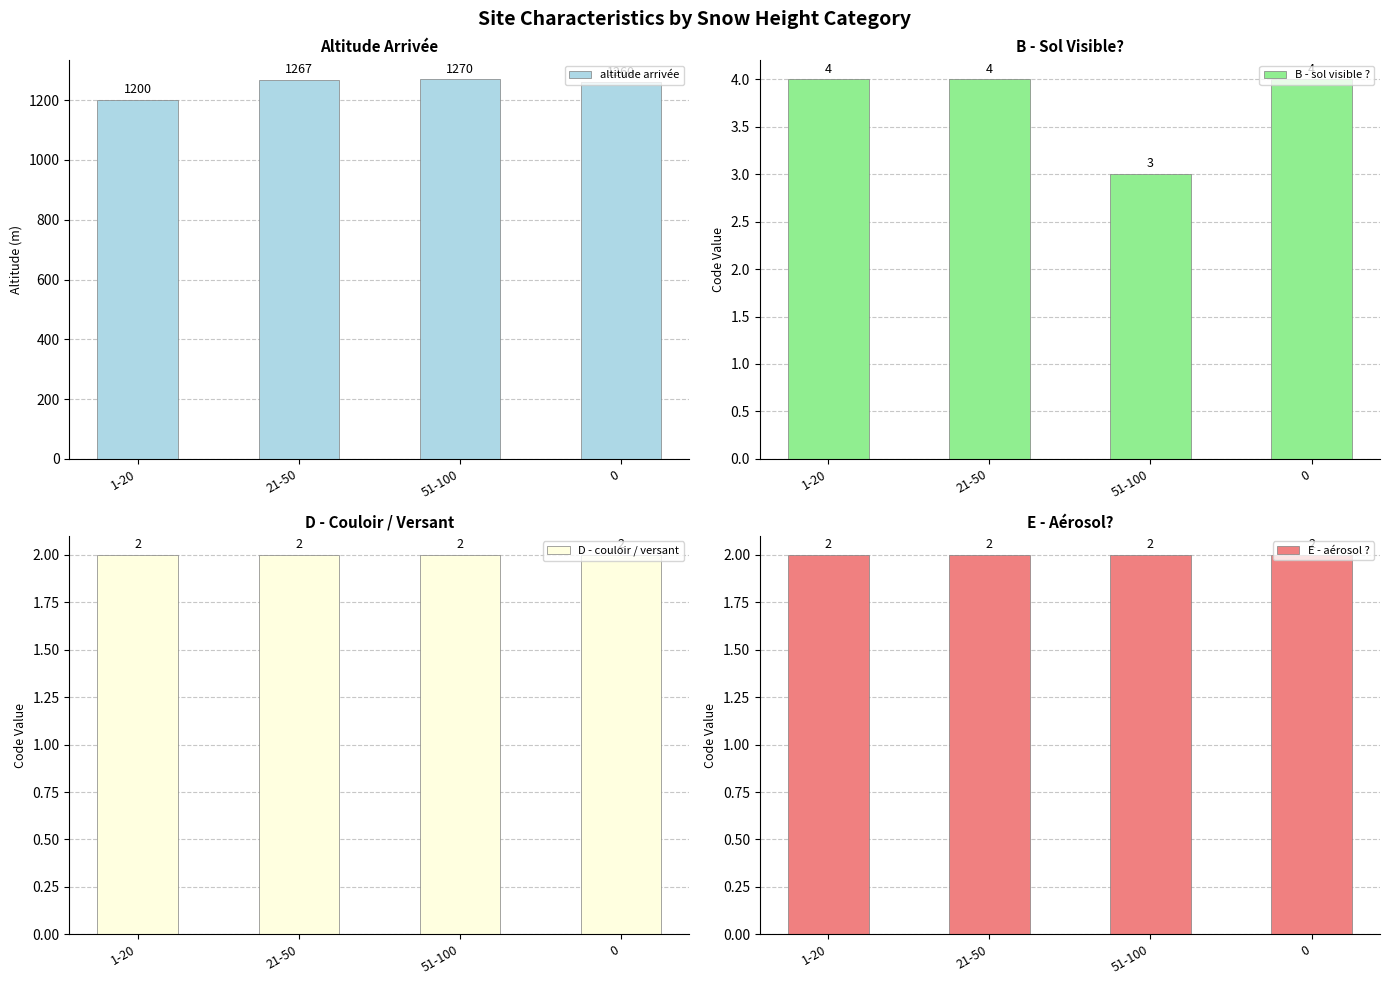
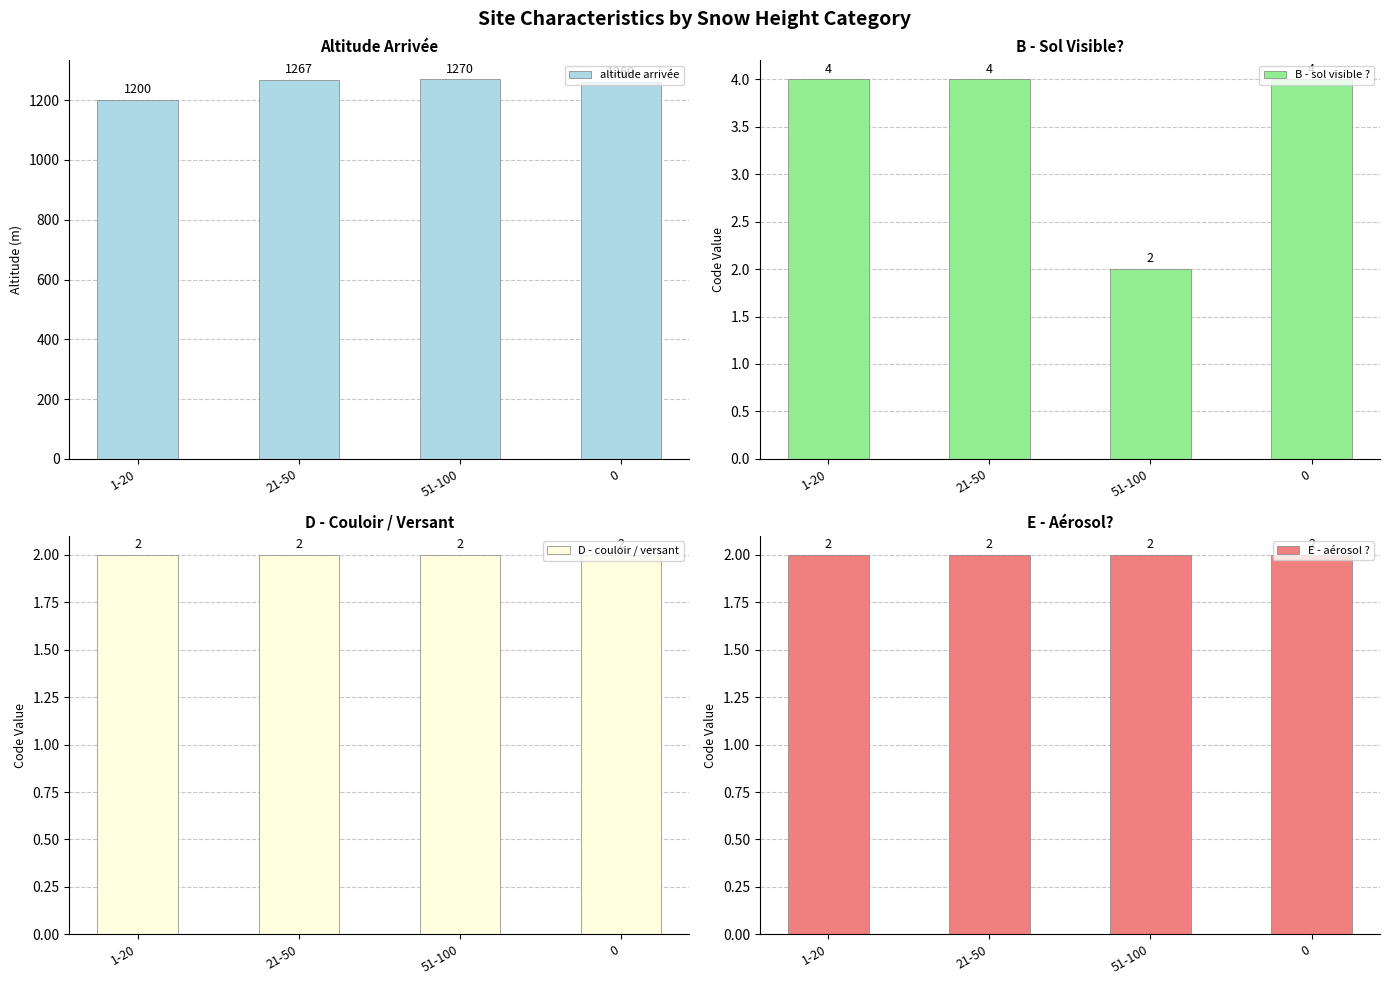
B - Sol Visible?, 51-100: 3 -> 2
